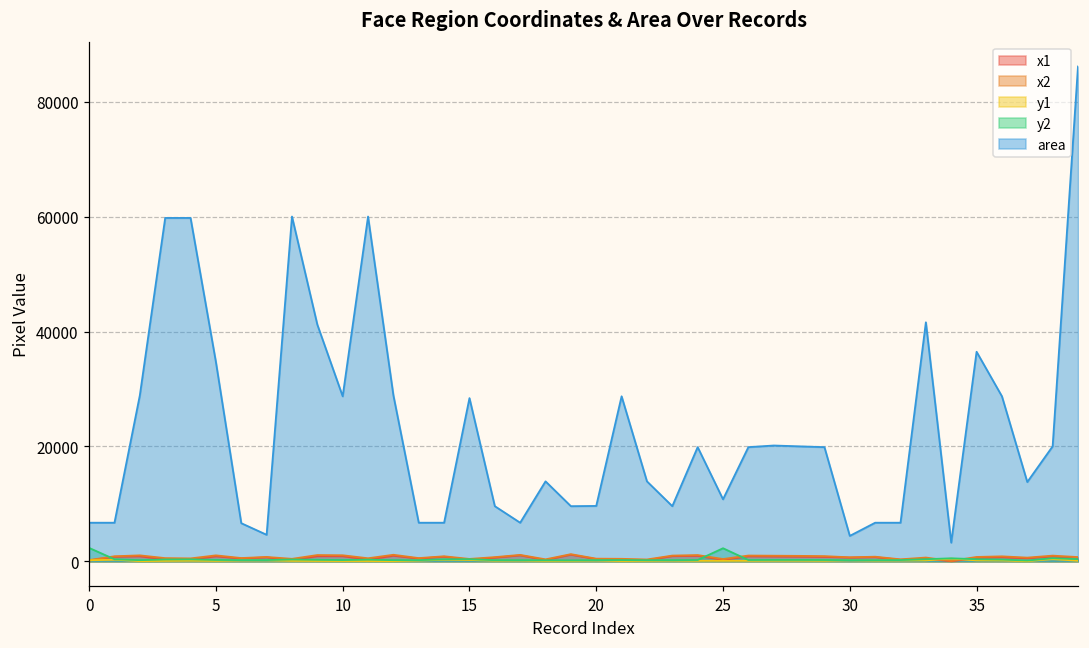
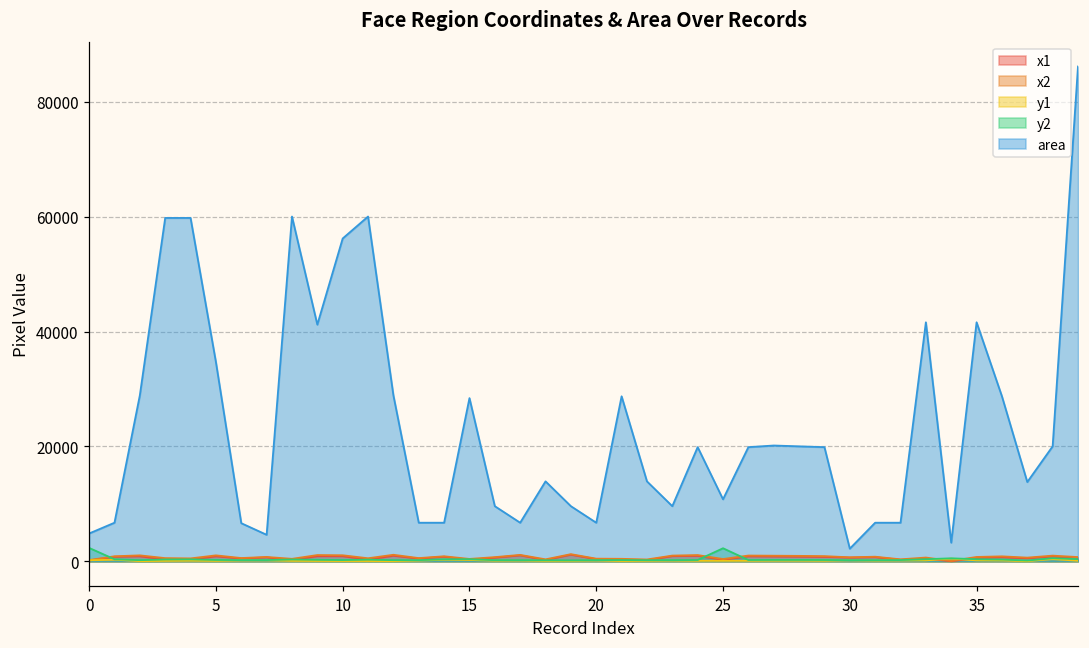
area, 0: 7000 -> 5000
area, 10: 29000 -> 56000
area, 20: 10000 -> 7000
area, 30: 4000 -> 2000
area, 35: 36000 -> 42000
